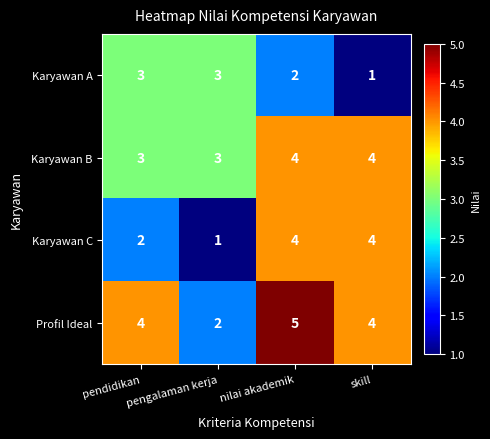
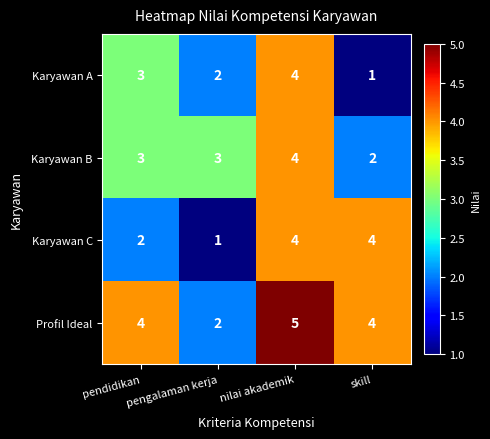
Karyawan A, pengalaman kerja: 3 -> 2
Karyawan A, nilai akademik: 2 -> 4
Karyawan B, skill: 4 -> 2
